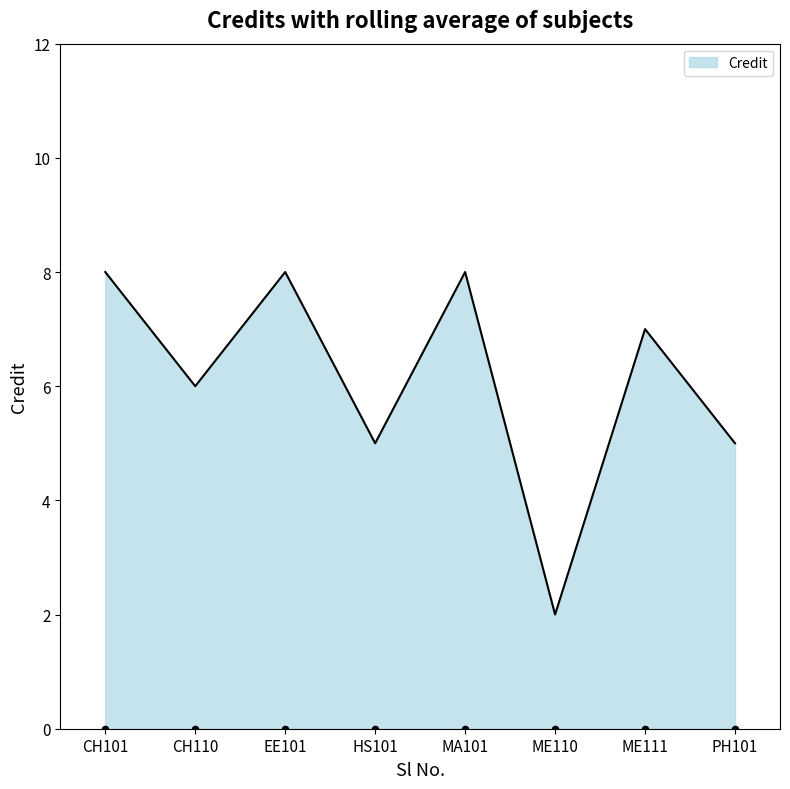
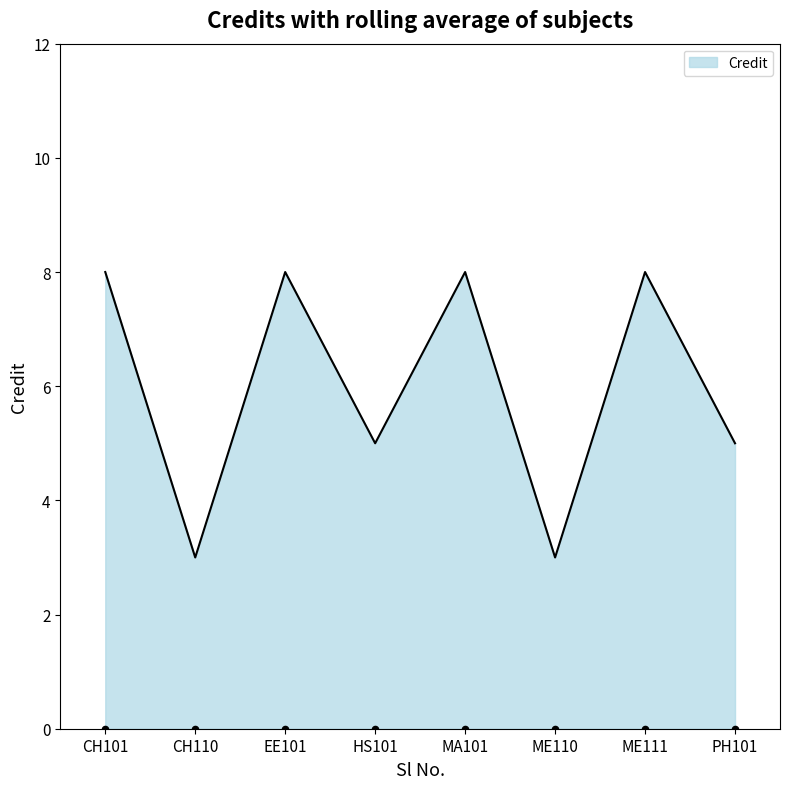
Credit, CH110: 6 -> 3
Credit, ME110: 2 -> 3
Credit, ME111: 7 -> 8
